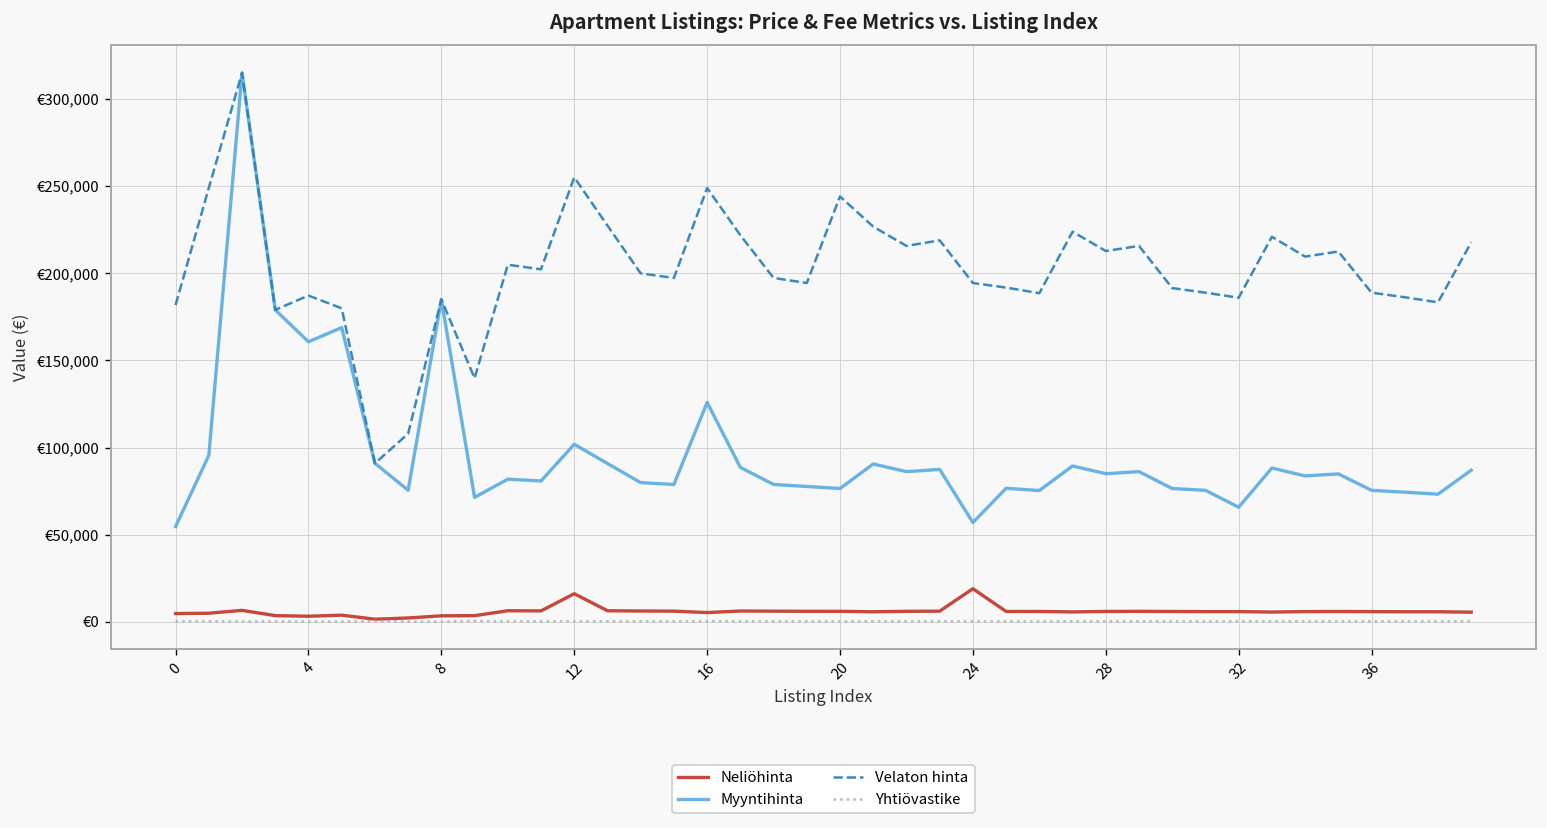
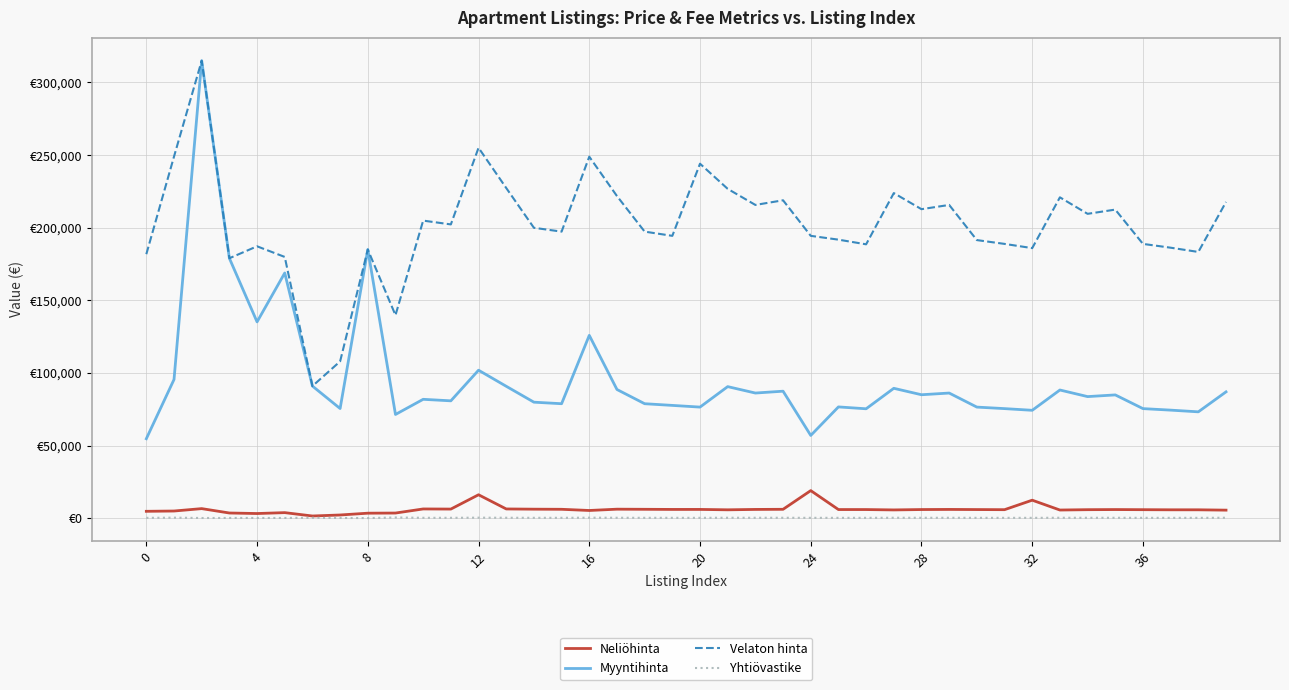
Myyntihinta, 4: €161,000 -> €135,000
Neliöhinta, 32: €6,000 -> €12,000
Myyntihinta, 32: €66,000 -> €74,000
